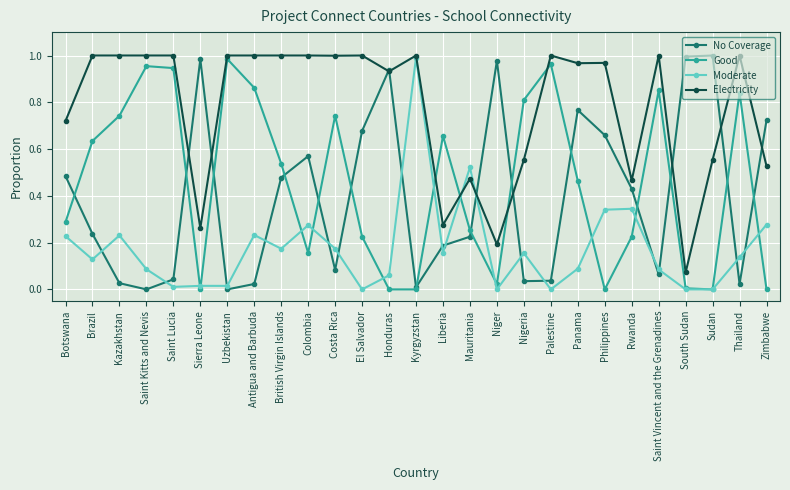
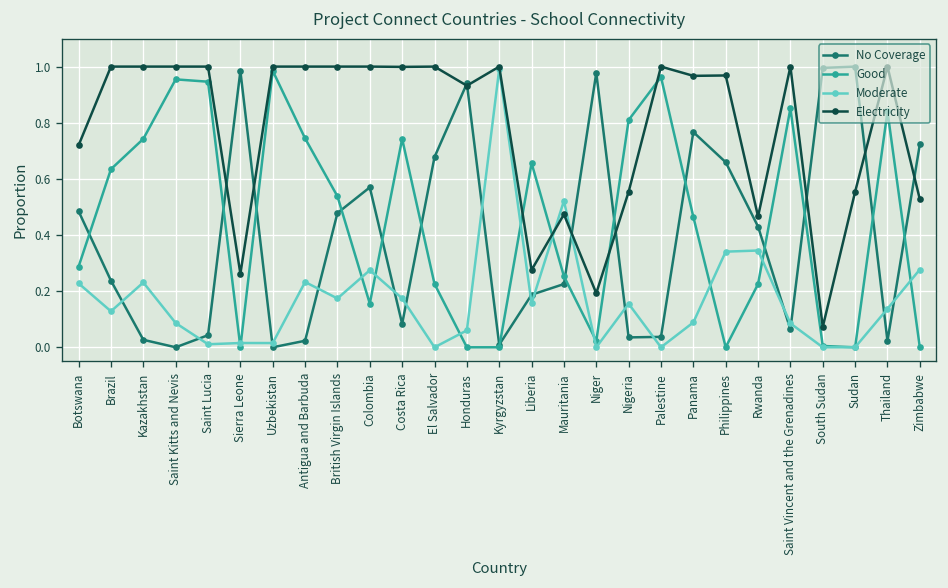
Good, Antigua and Barbuda: 0.86 -> 0.74
